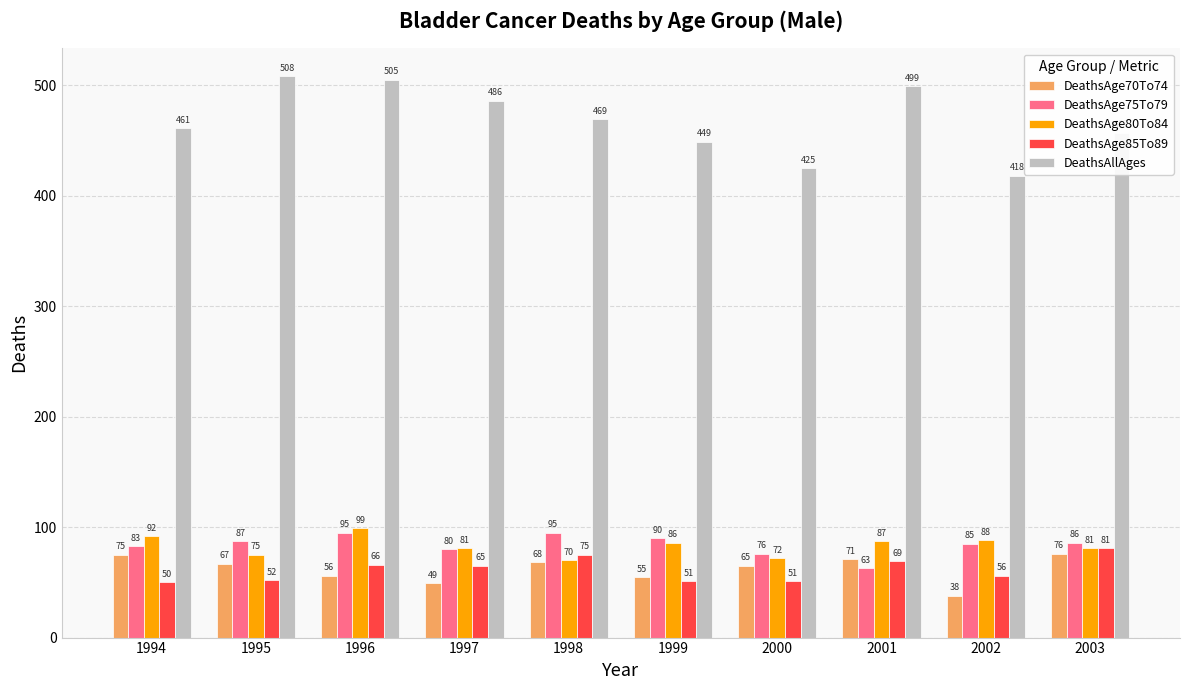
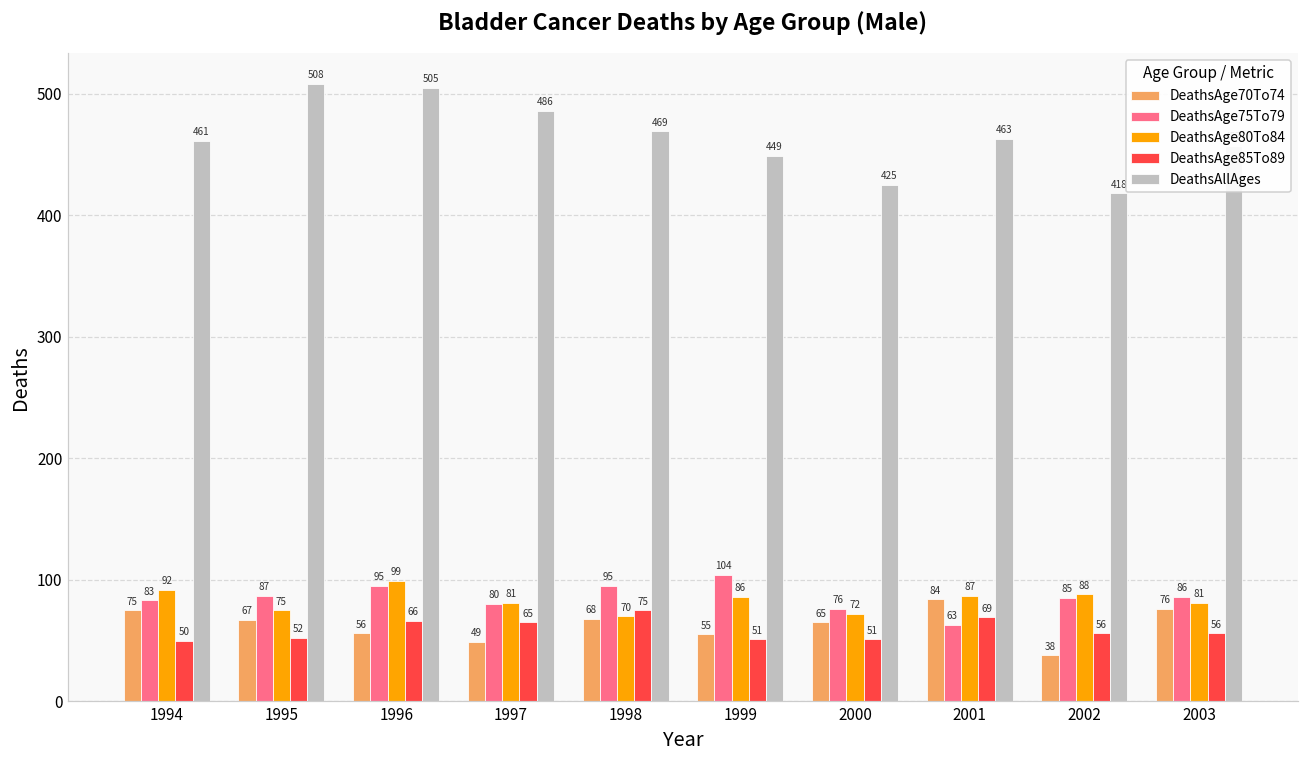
DeathsAge75To79, 1999: 90 -> 104
DeathsAge70To74, 2001: 71 -> 84
DeathsAllAges, 2001: 499 -> 463
DeathsAge85To89, 2003: 81 -> 56
